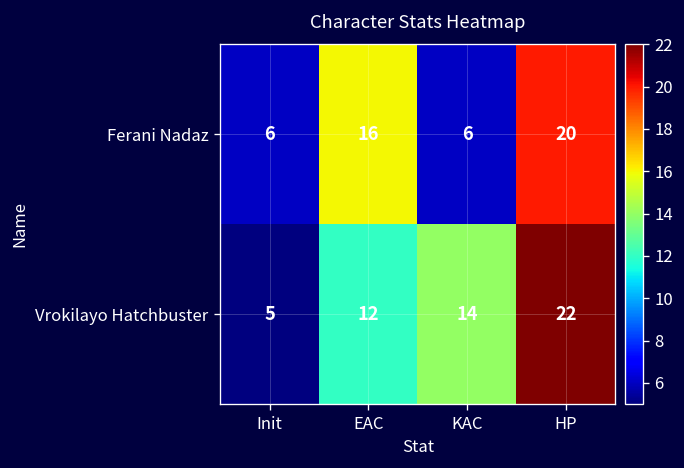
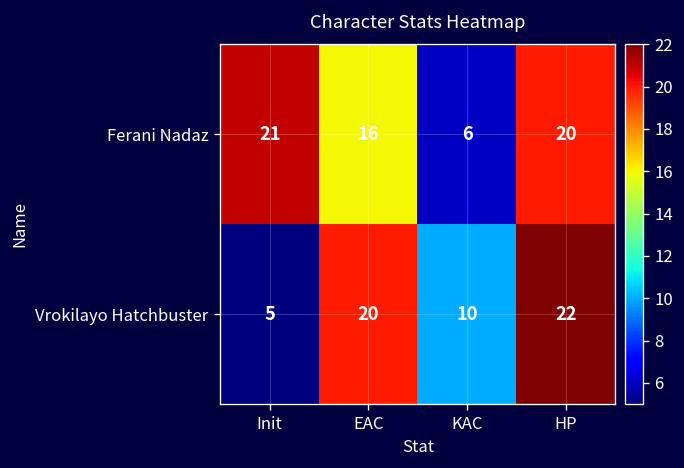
Ferani Nadaz, Init: 6 -> 21
Vrokilayo Hatchbuster, EAC: 12 -> 20
Vrokilayo Hatchbuster, KAC: 14 -> 10
